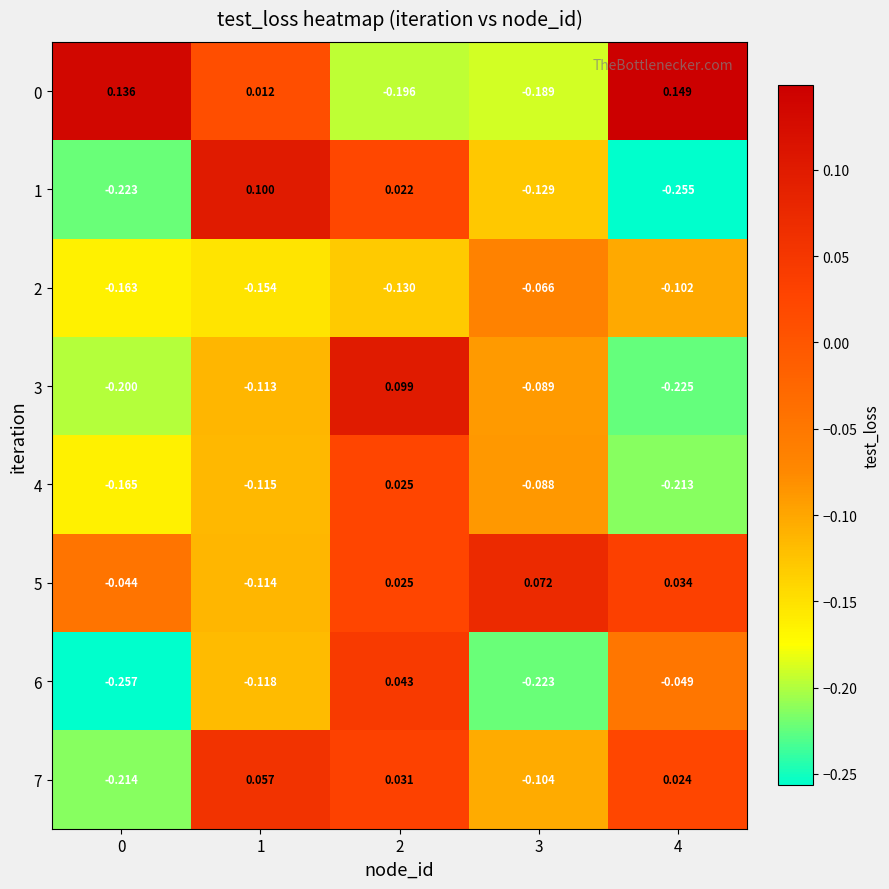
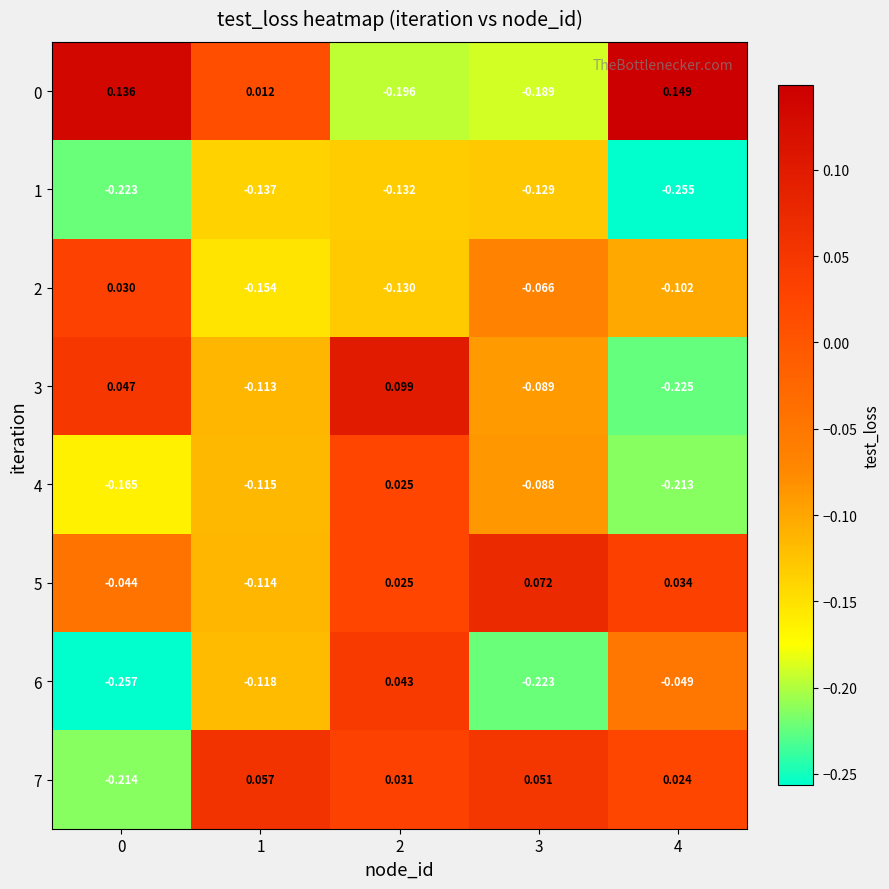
1, 1: 0.100 -> -0.137
1, 2: 0.022 -> -0.132
2, 0: -0.163 -> 0.030
3, 0: -0.200 -> 0.047
7, 3: -0.104 -> 0.051
